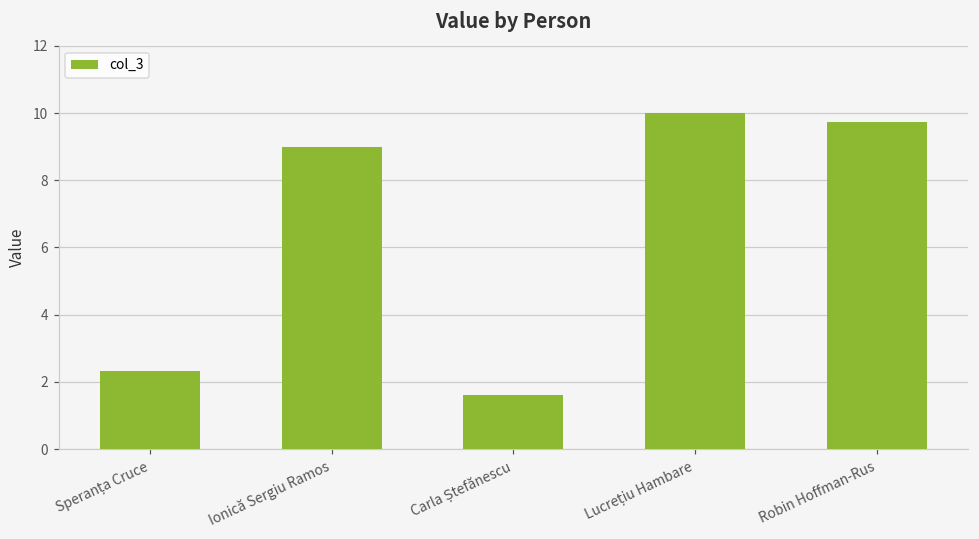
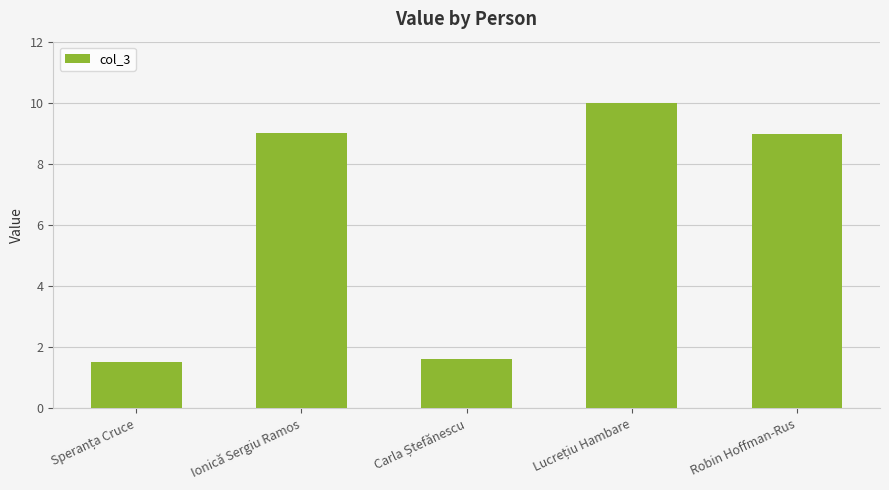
Speranța Cruce: 2.3 -> 1.5
Robin Hoffman-Rus: 9.7 -> 9.0
